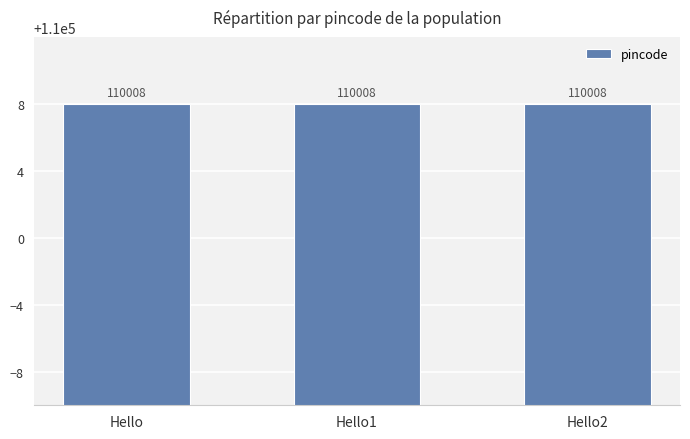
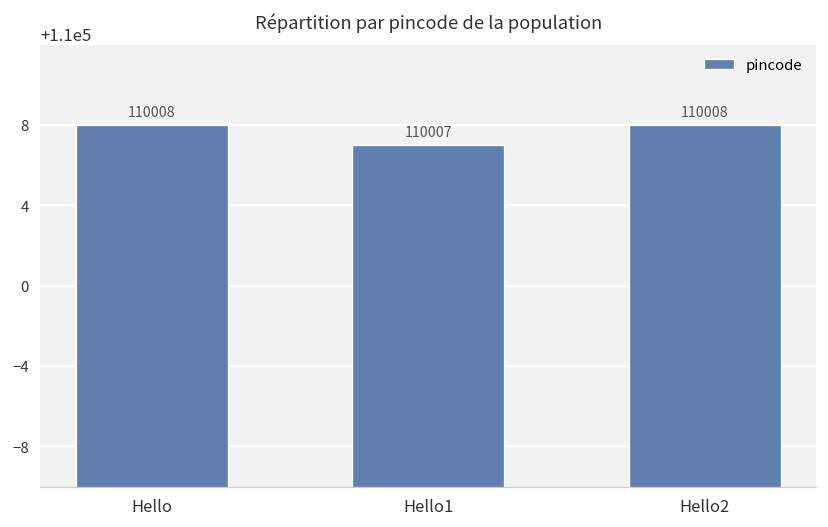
Hello1: 110008 -> 110007
